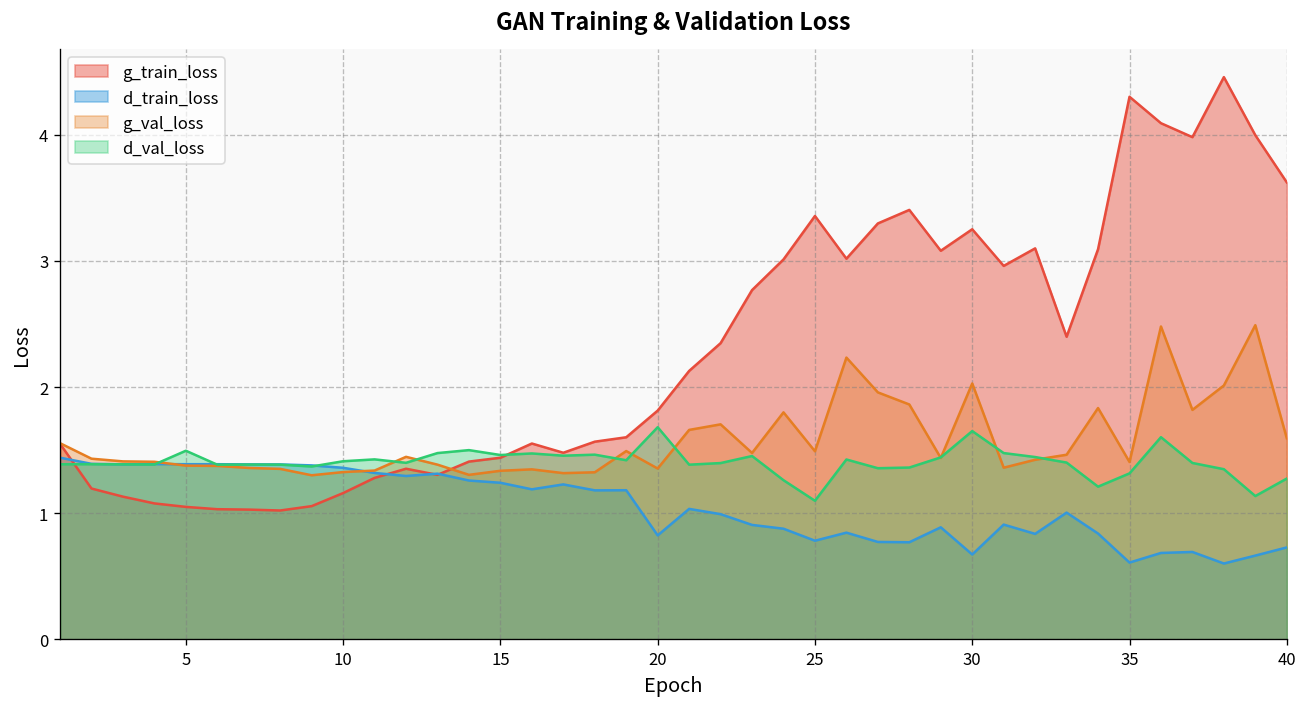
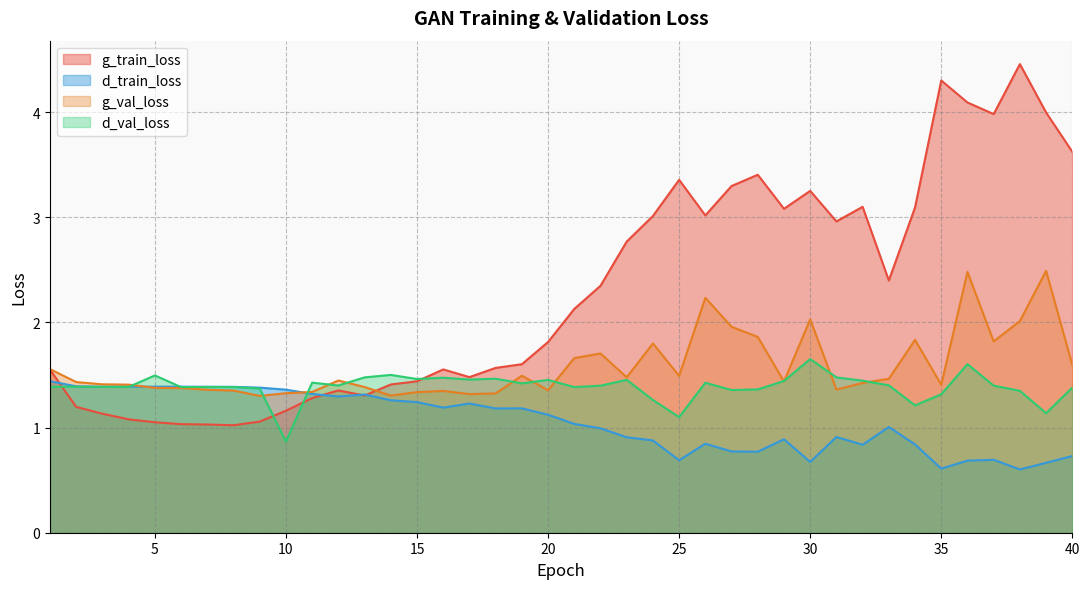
d_val_loss, 10: 1.41 -> 0.87
d_train_loss, 20: 0.82 -> 1.12
d_val_loss, 20: 1.68 -> 1.45
d_train_loss, 25: 0.78 -> 0.69
d_val_loss, 40: 1.27 -> 1.38
